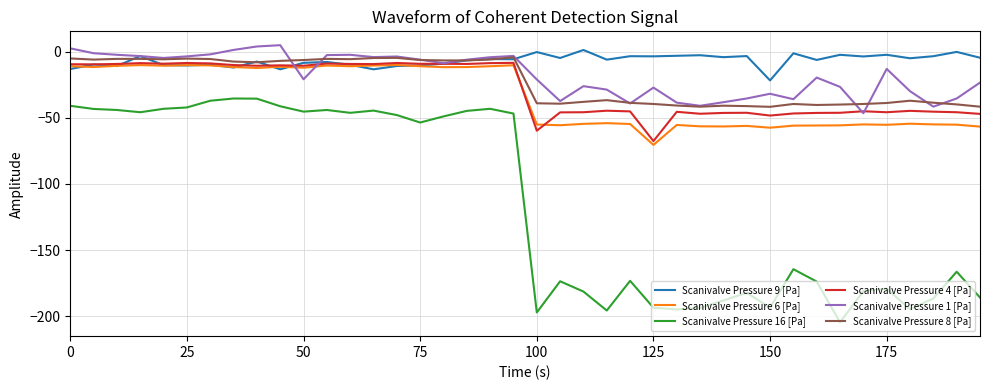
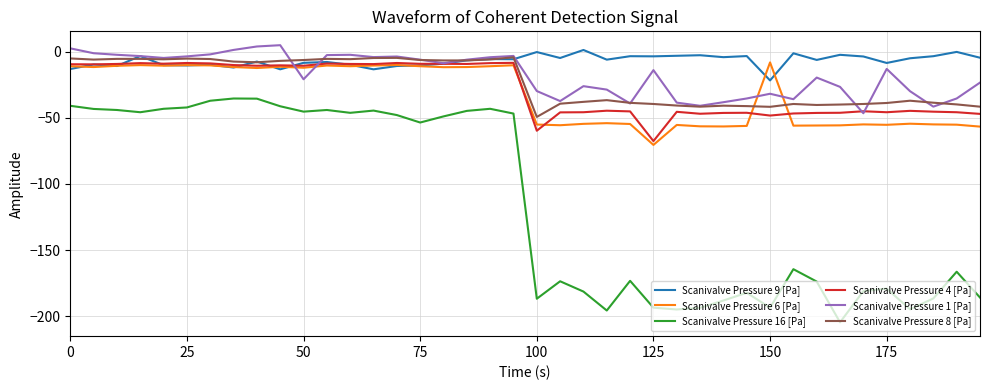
Scanivalve Pressure 16 [Pa], 100: -197 -> -187
Scanivalve Pressure 1 [Pa], 100: -21 -> -30
Scanivalve Pressure 8 [Pa], 100: -39 -> -49
Scanivalve Pressure 1 [Pa], 125: -27 -> -14
Scanivalve Pressure 6 [Pa], 150: -58 -> -8
Scanivalve Pressure 9 [Pa], 175: -2 -> -9
